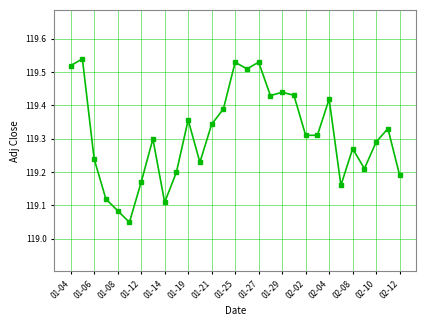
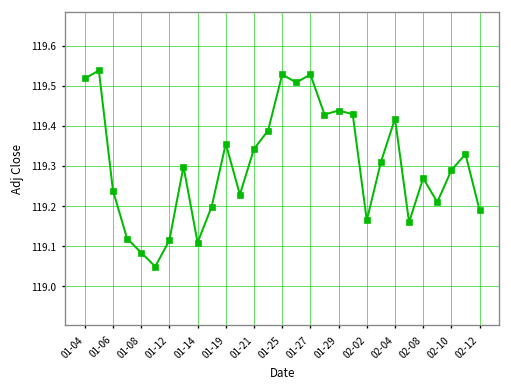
01-12: 119.17 -> 119.12
02-02: 119.31 -> 119.16
